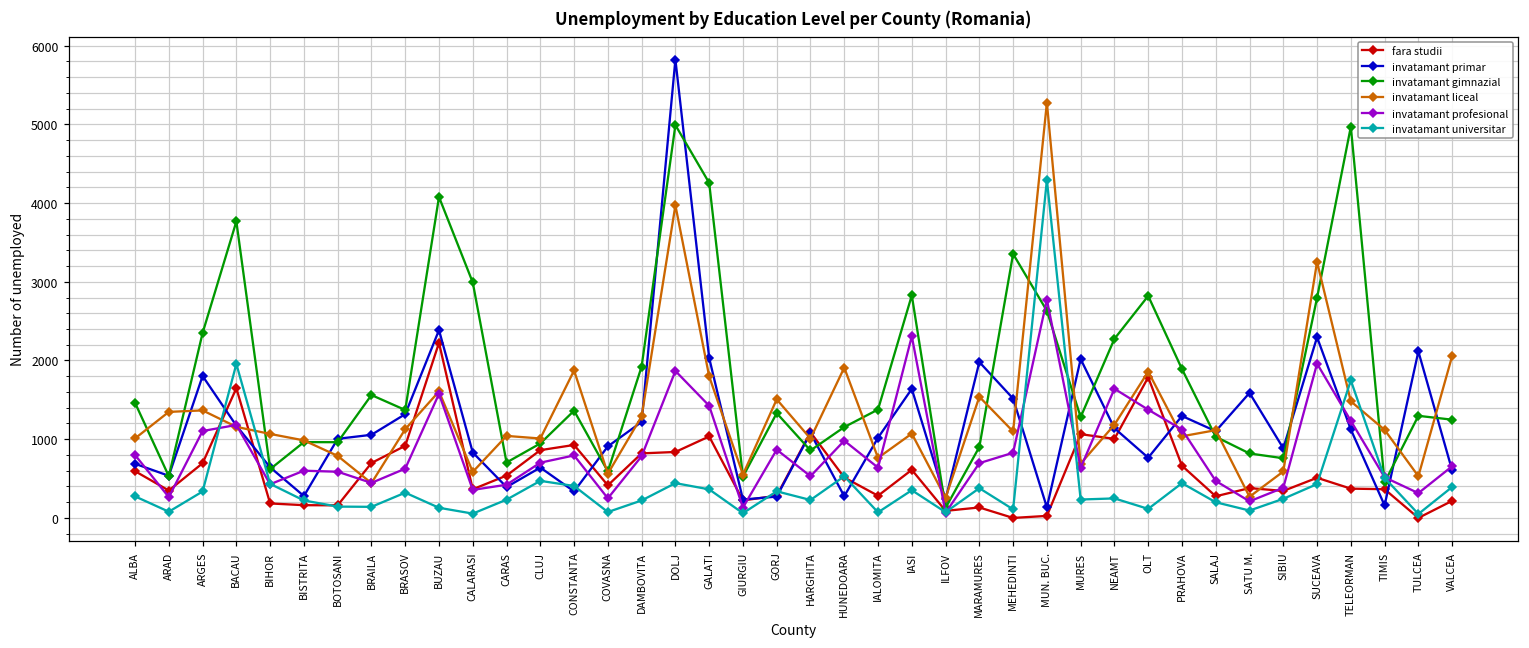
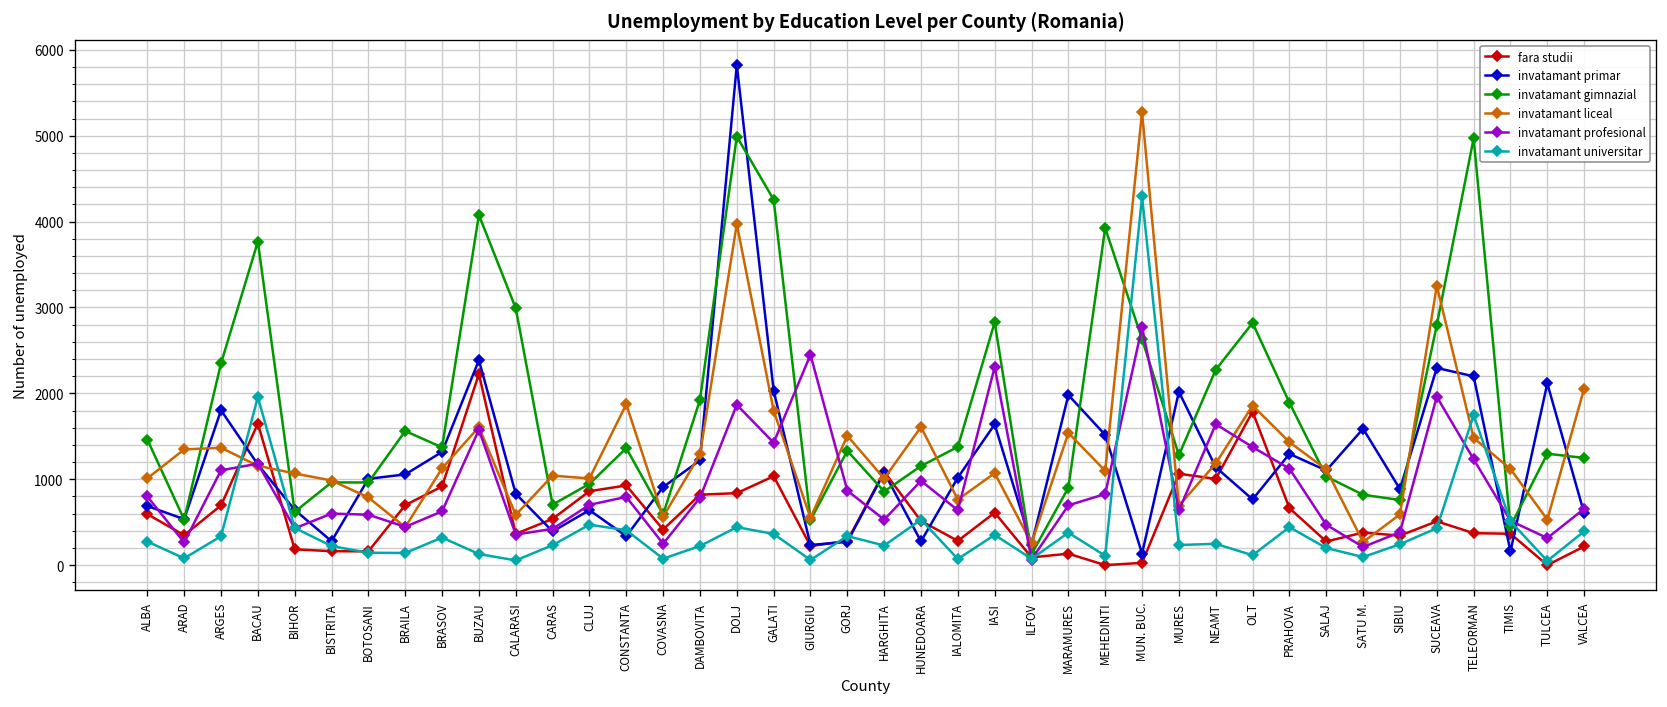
invatamant profesional, GIURGIU: 100 -> 2500
invatamant liceal, HUNEDOARA: 1900 -> 1600
invatamant gimnazial, MEHEDINTI: 3400 -> 3900
invatamant liceal, PRAHOVA: 1000 -> 1400
invatamant primar, TELEORMAN: 1100 -> 2200
